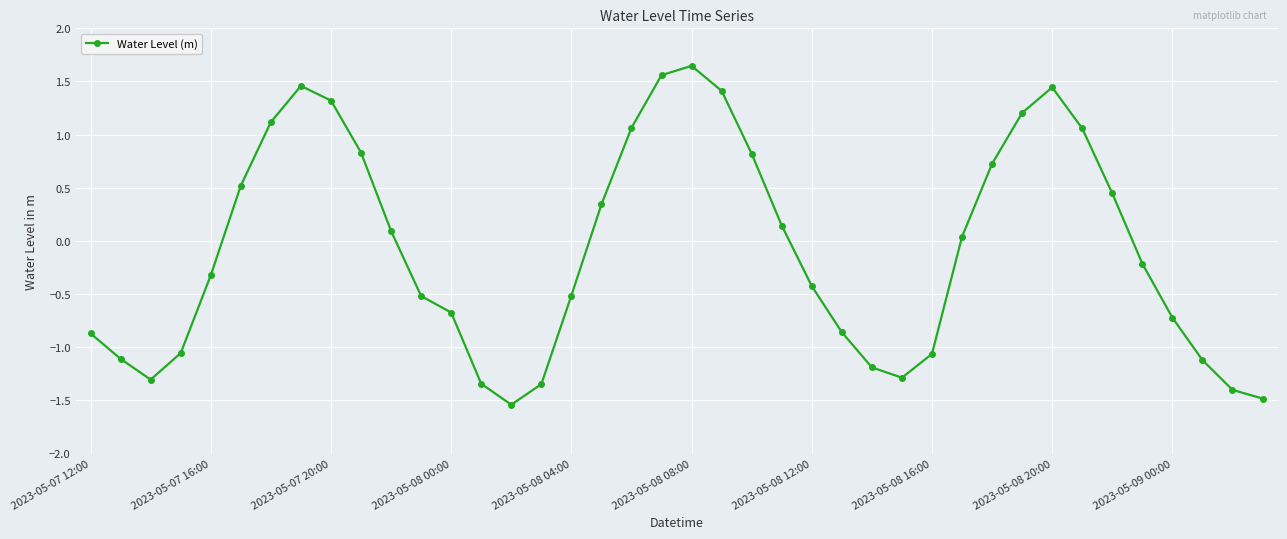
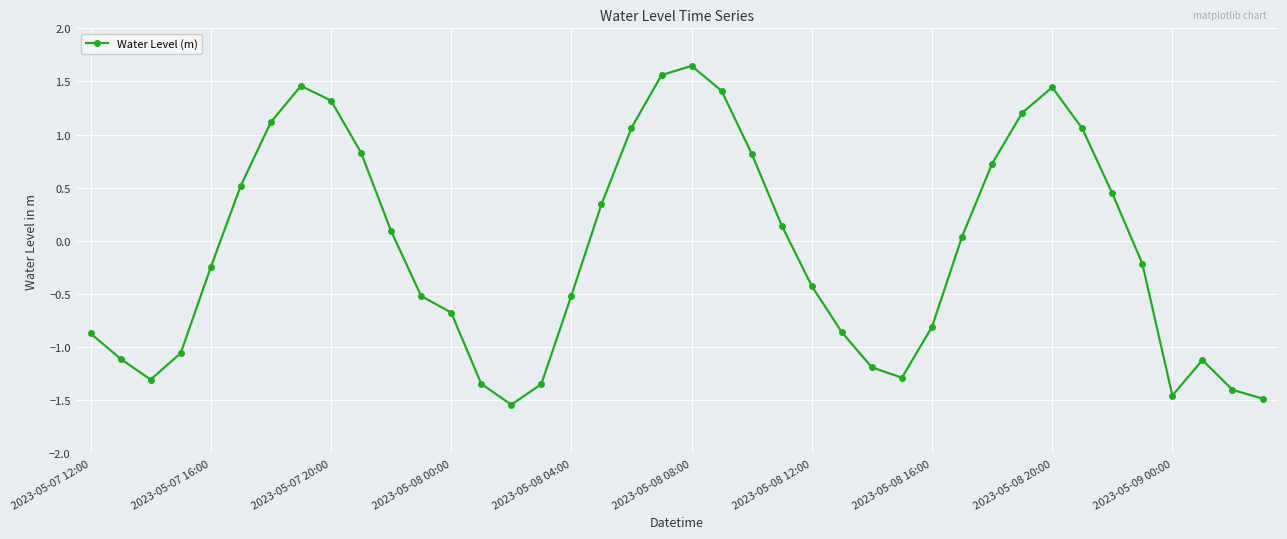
2023-05-07 16:00: -0.32 -> -0.25
2023-05-08 16:00: -1.06 -> -0.81
2023-05-09 00:00: -0.72 -> -1.46
